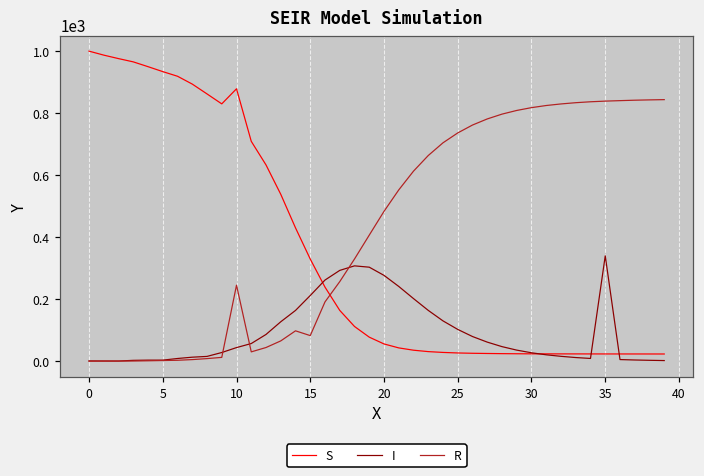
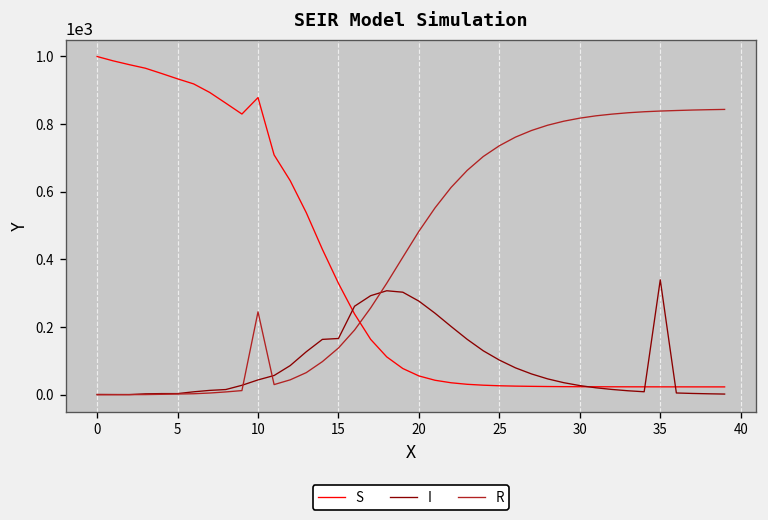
I, 15: 210 -> 170
R, 15: 80 -> 140
